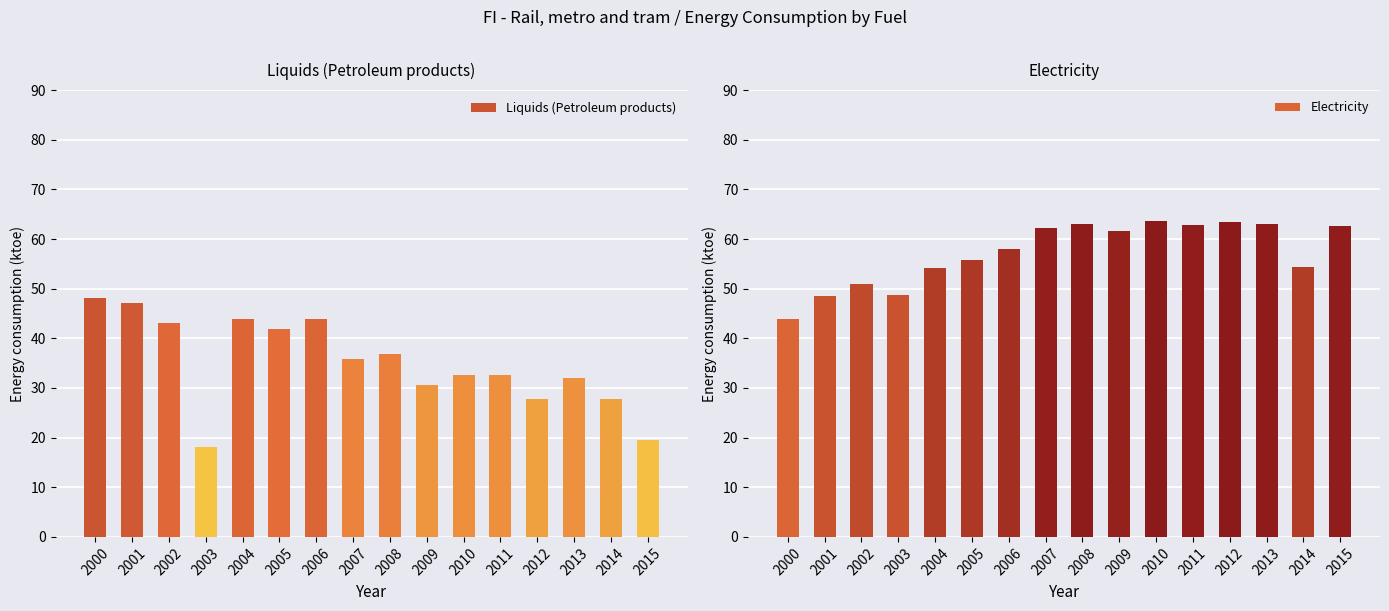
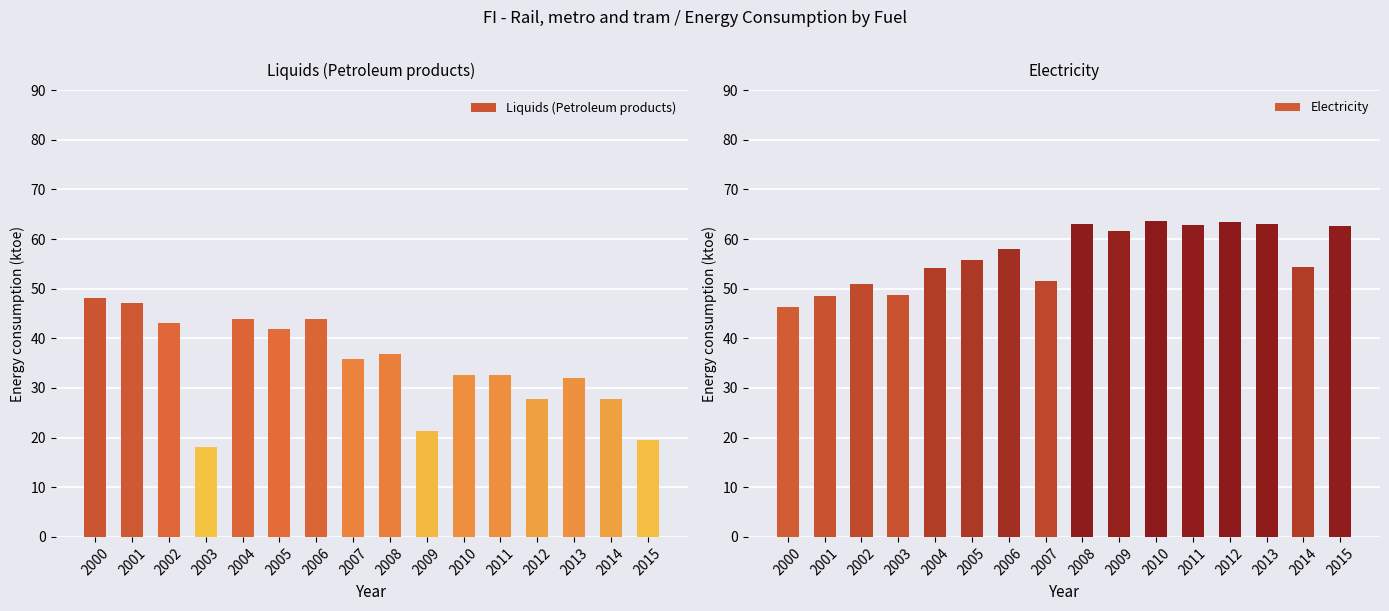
Liquids (Petroleum products), 2009: 31 -> 21
Electricity, 2000: 44 -> 46
Electricity, 2007: 62 -> 52
